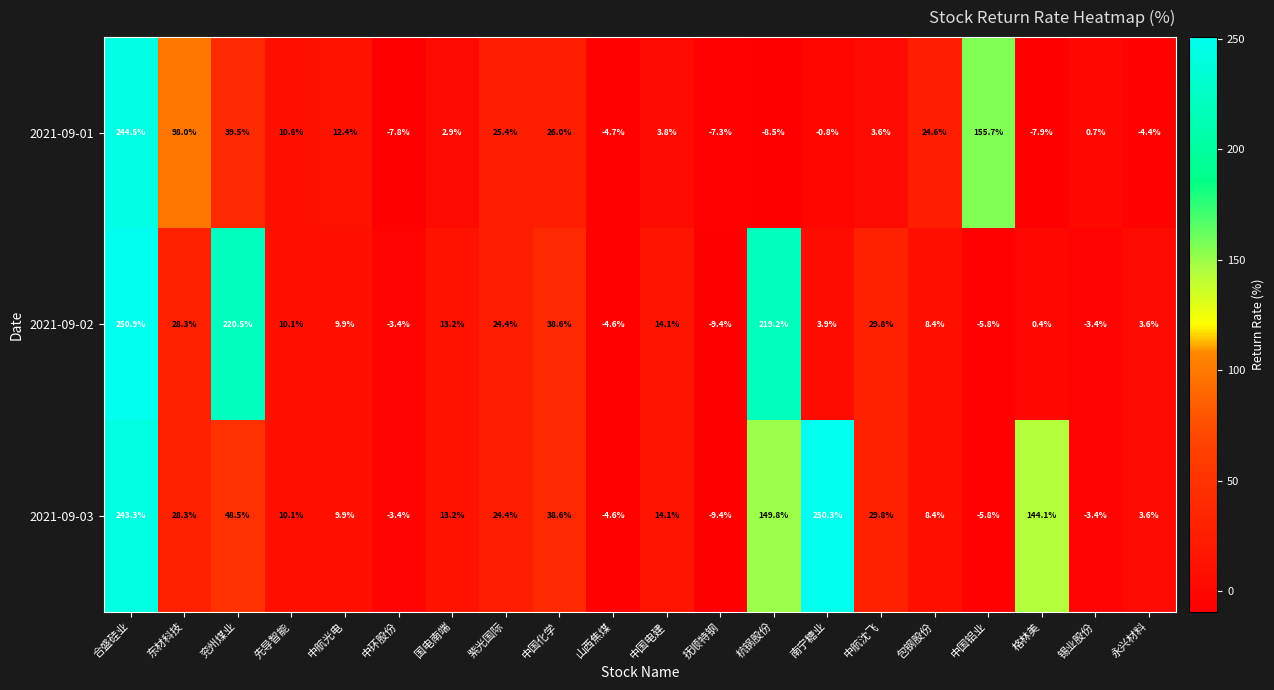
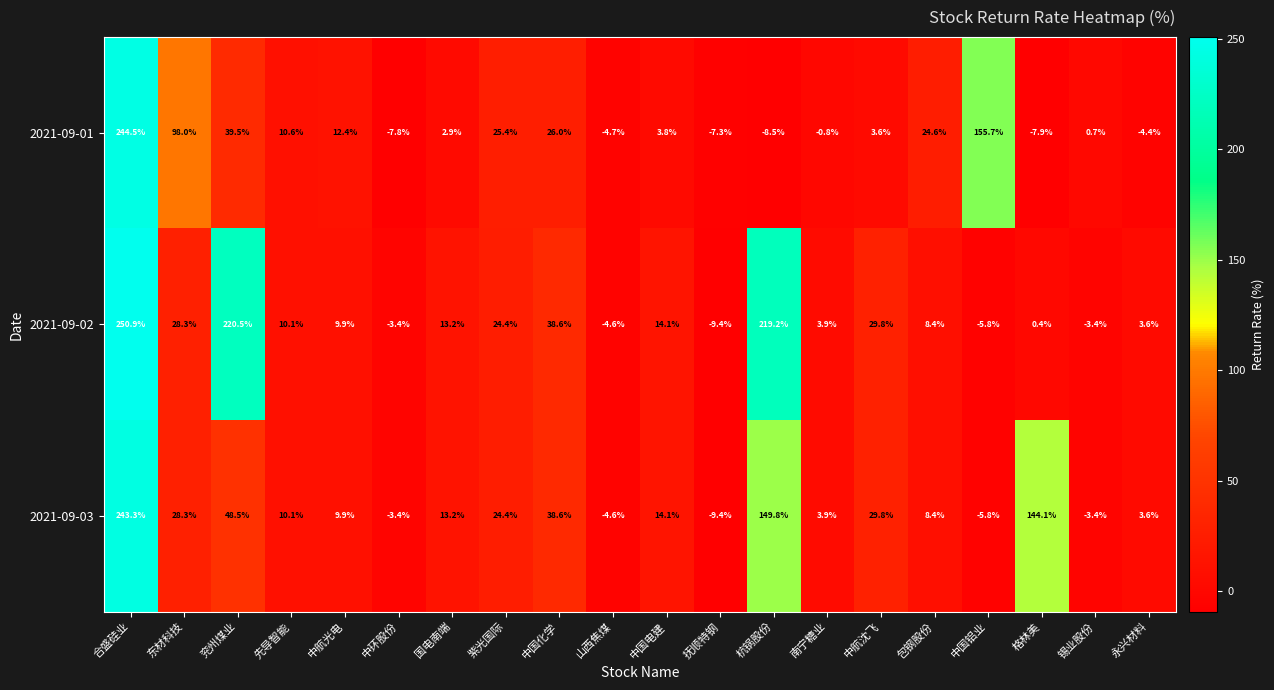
2021-09-03, 南宁糖业: 250.3% -> 3.9%
